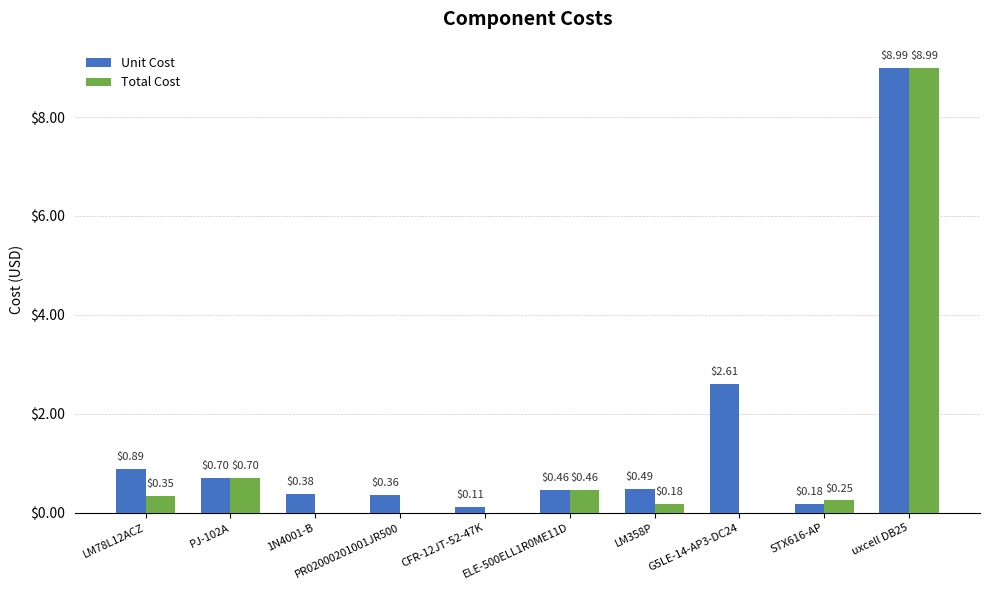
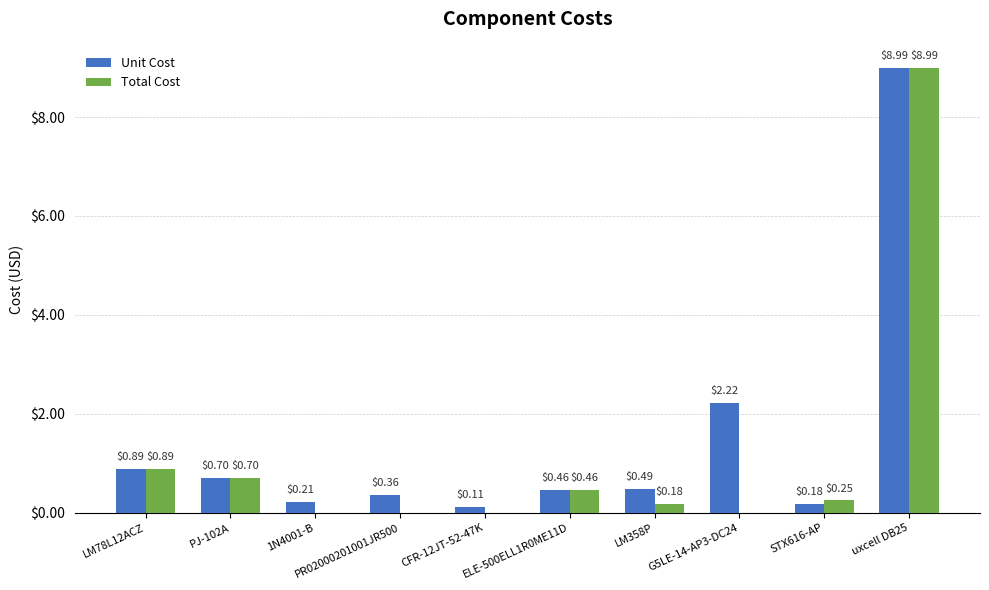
Total Cost, LM78L12ACZ: $0.35 -> $0.89
Unit Cost, 1N4001-B: $0.38 -> $0.21
Unit Cost, G5LE-14-AP3-DC24: $2.61 -> $2.22
